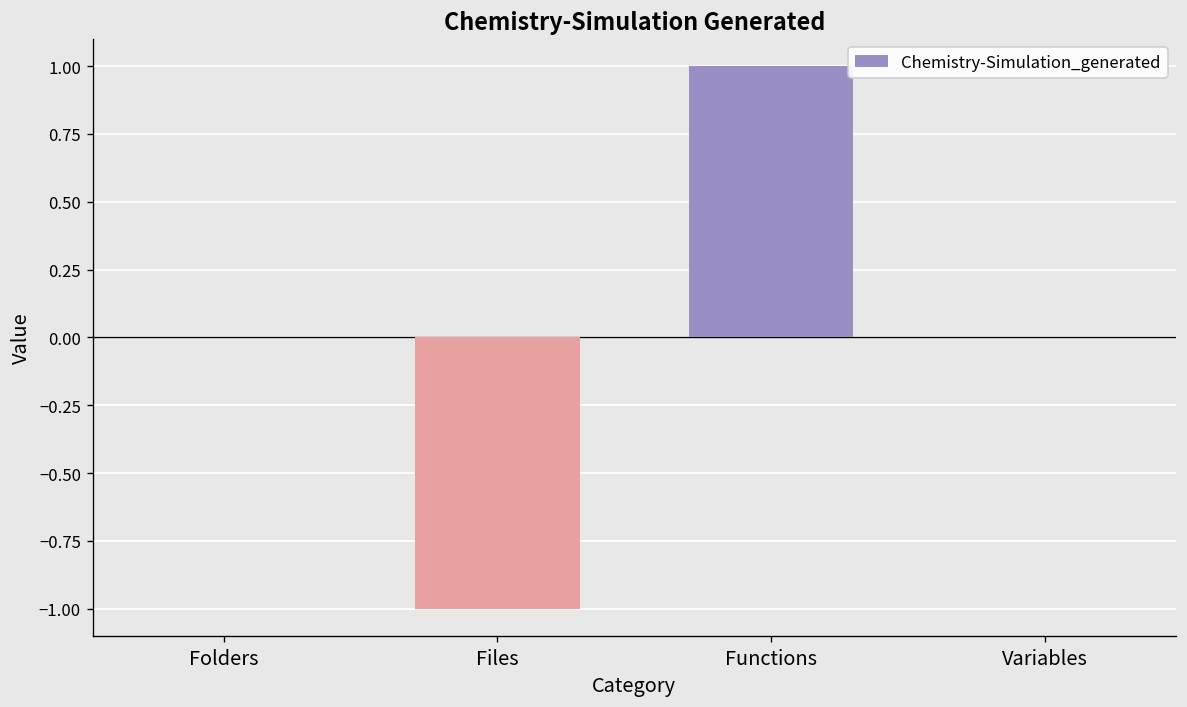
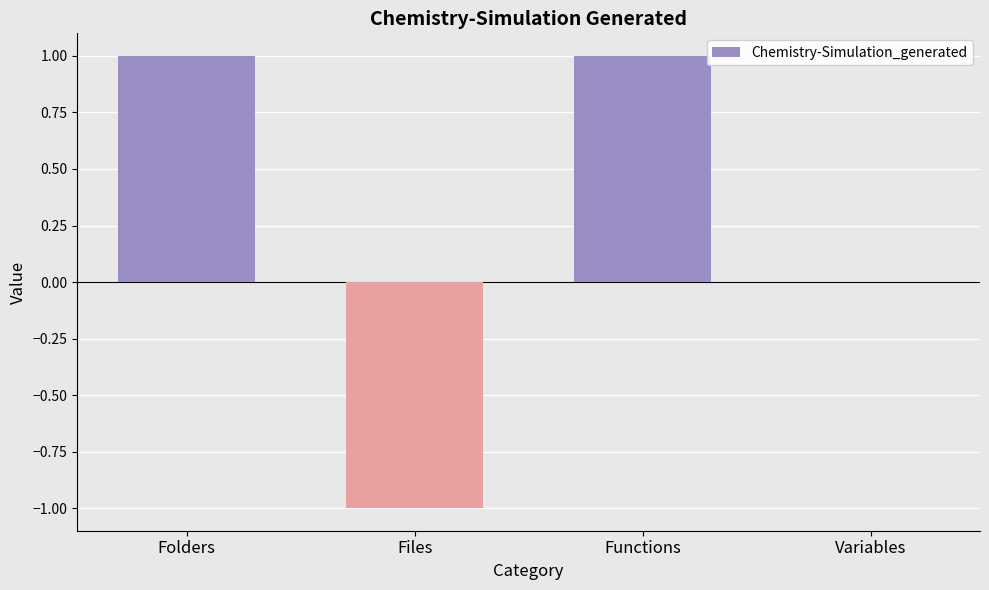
Folders: 0 -> 1
